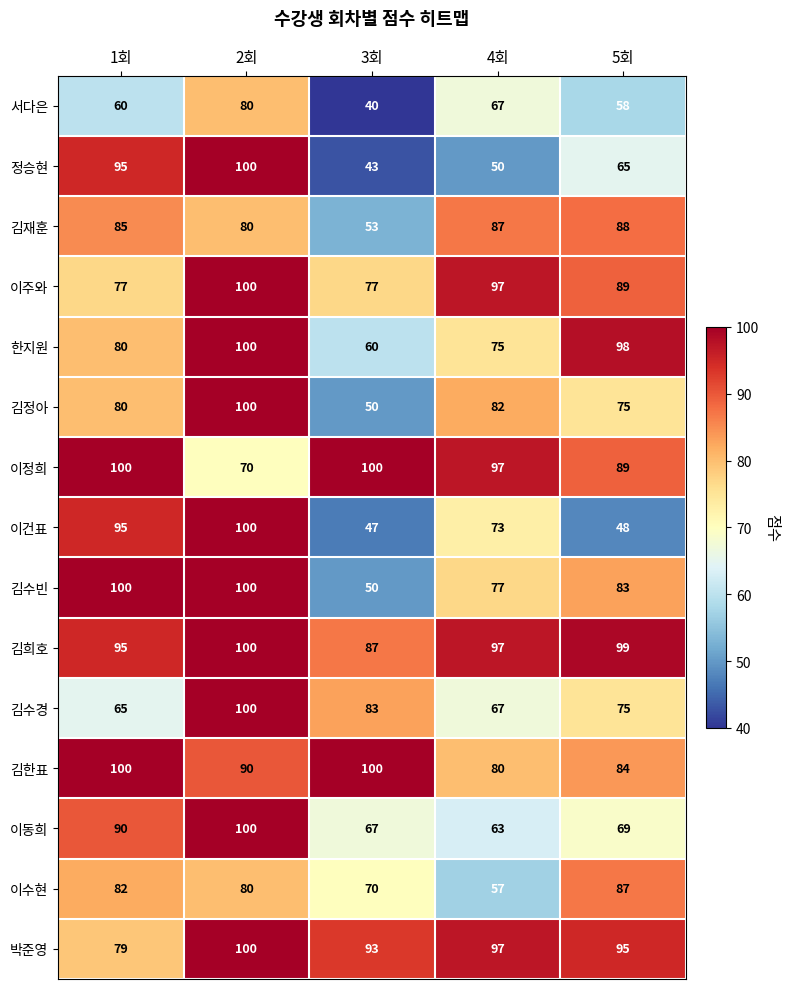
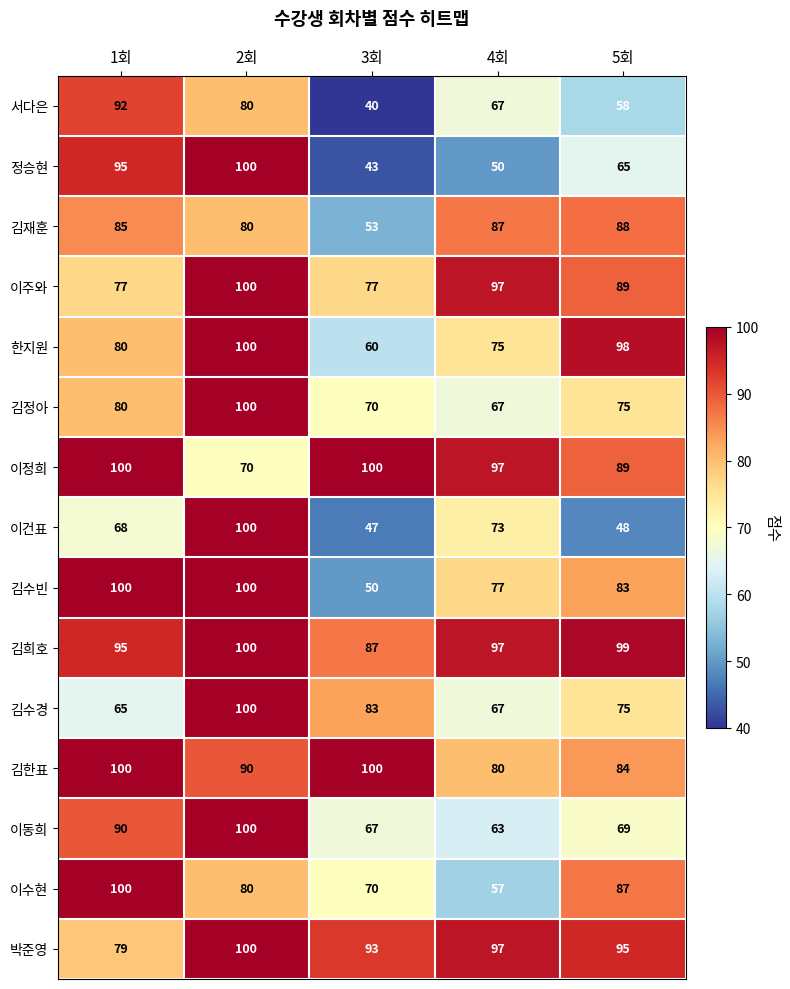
서다은, 1회: 60 -> 92
김정아, 3회: 50 -> 70
김정아, 4회: 82 -> 67
이건표, 1회: 95 -> 68
이수현, 1회: 82 -> 100
